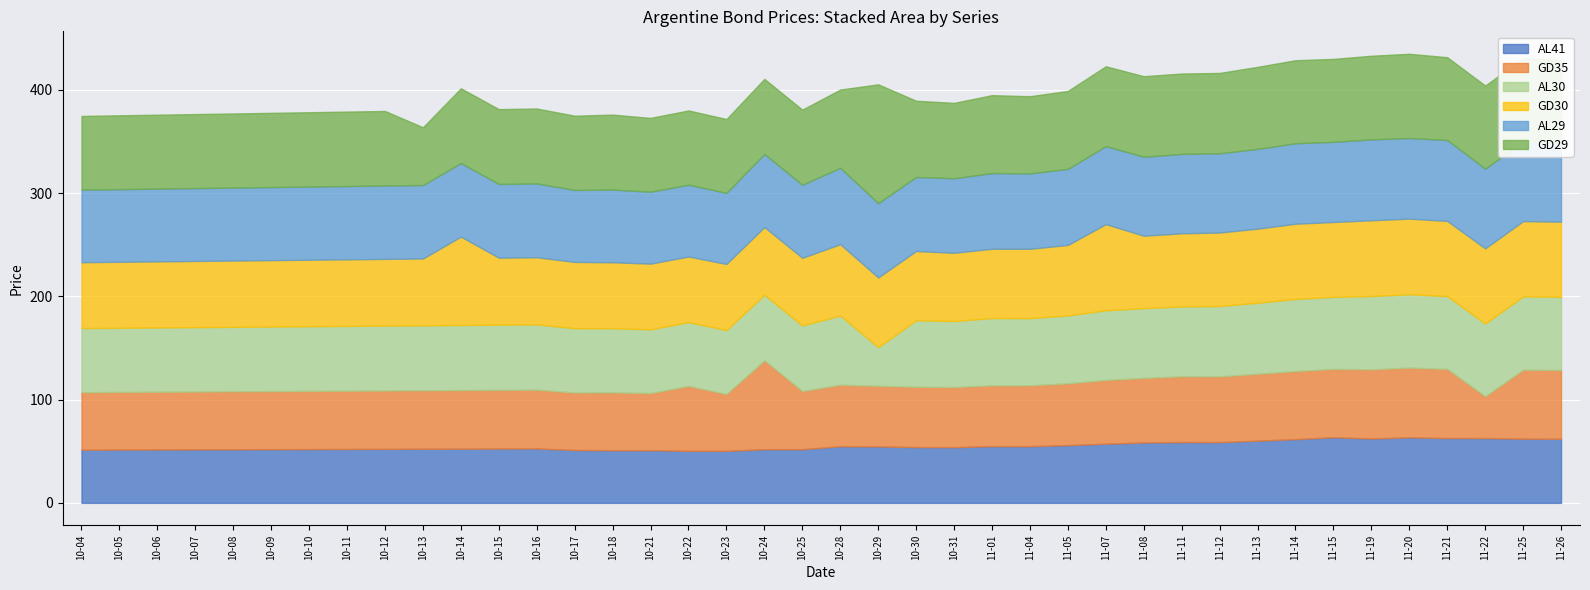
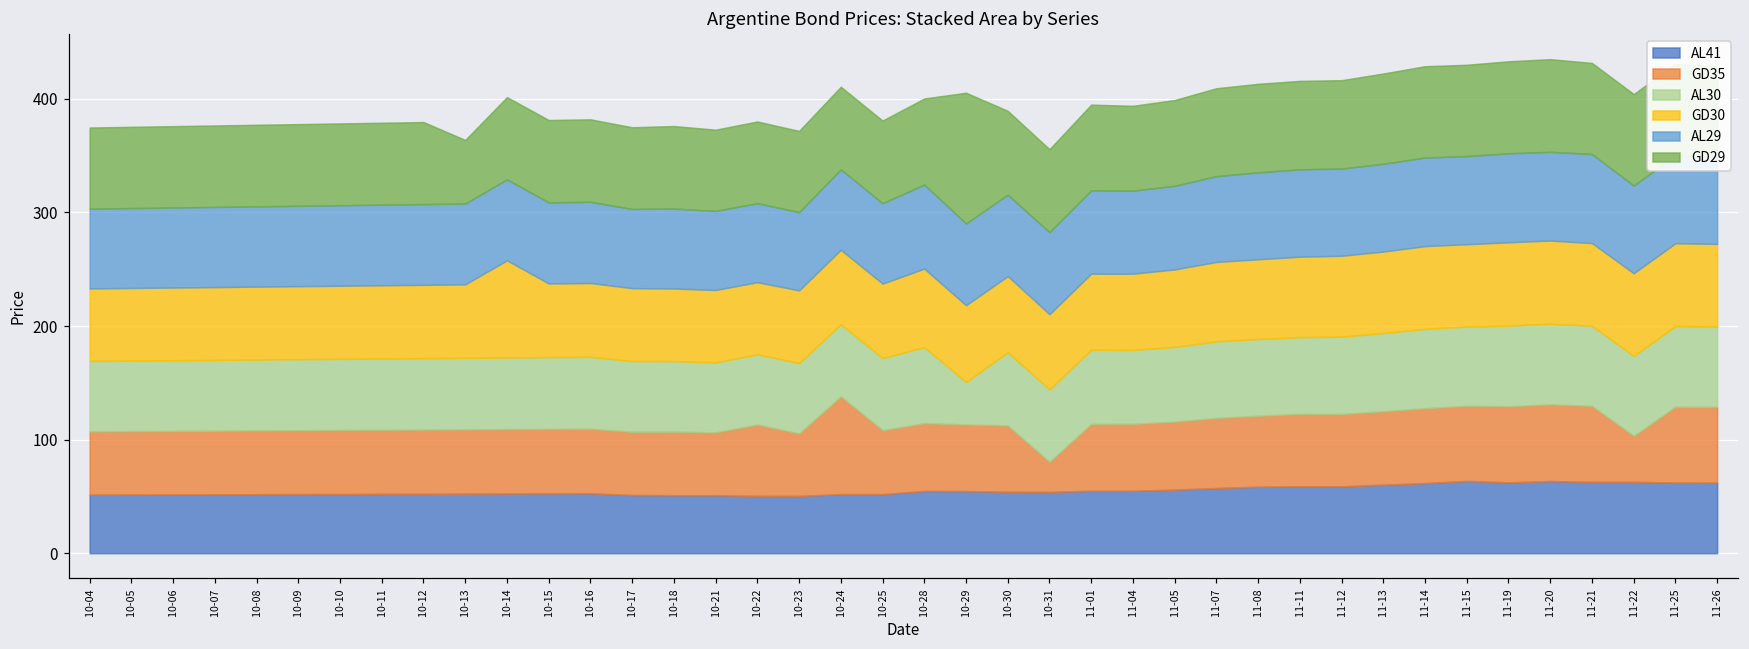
GD35, 10-31: 58 -> 26
GD30, 11-07: 83 -> 70
